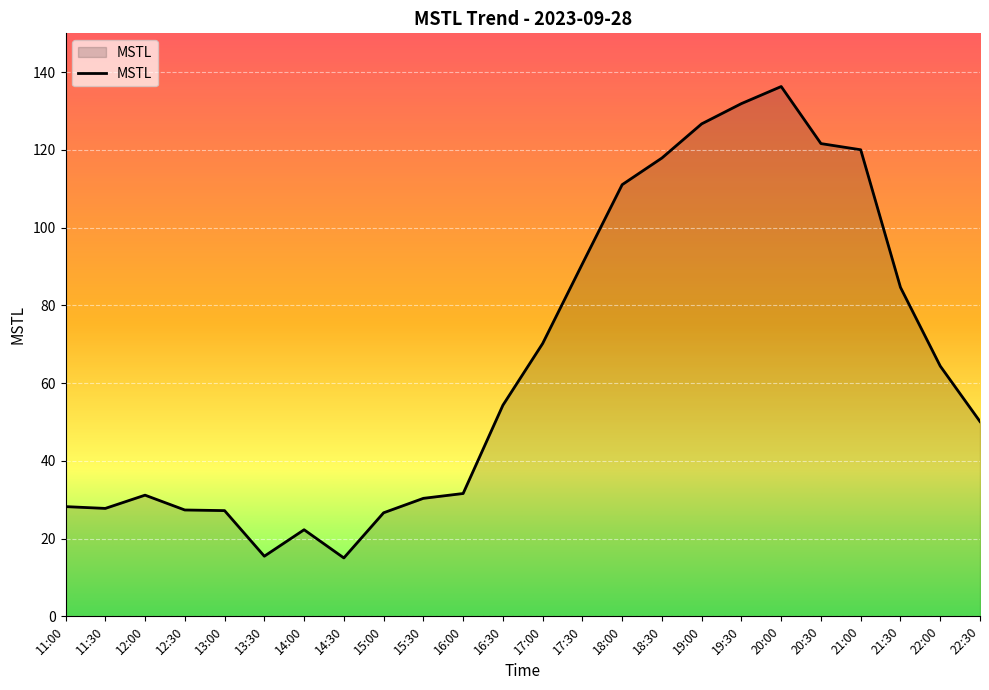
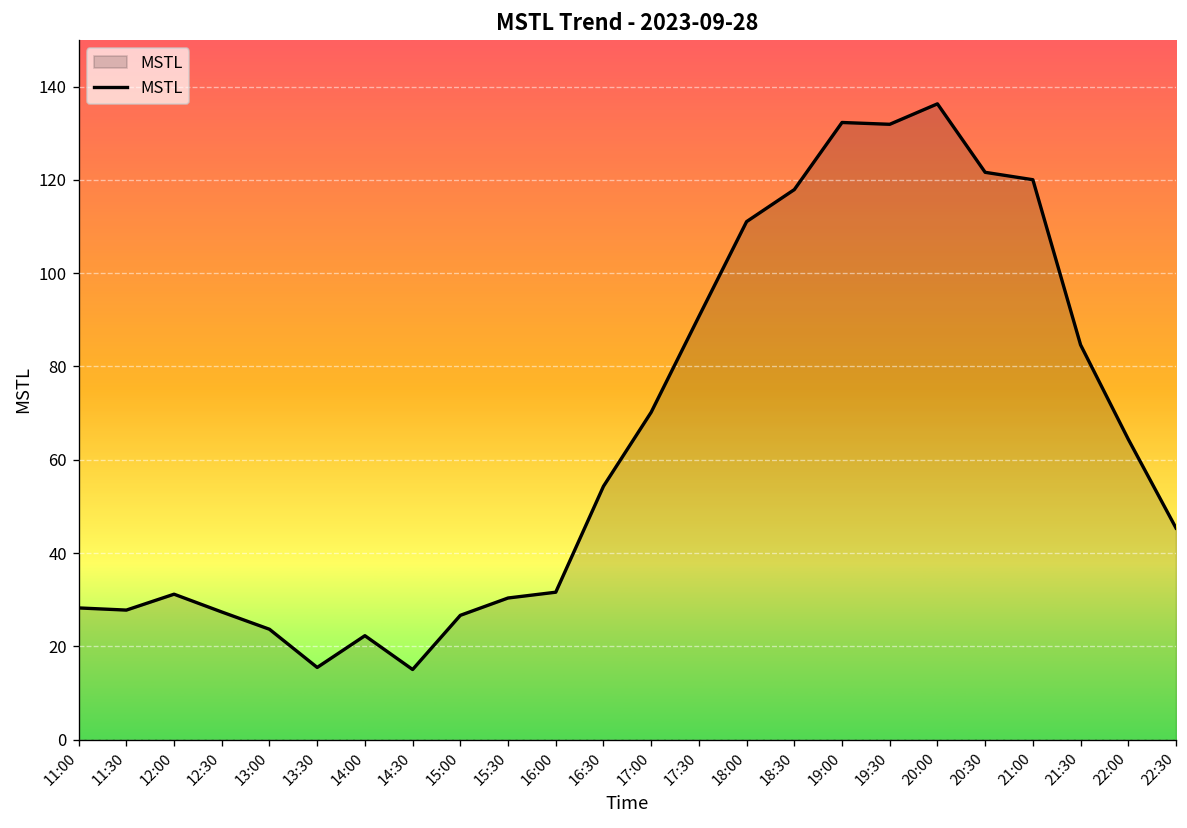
13:00: 27 -> 24
19:00: 127 -> 132
22:30: 50 -> 45
